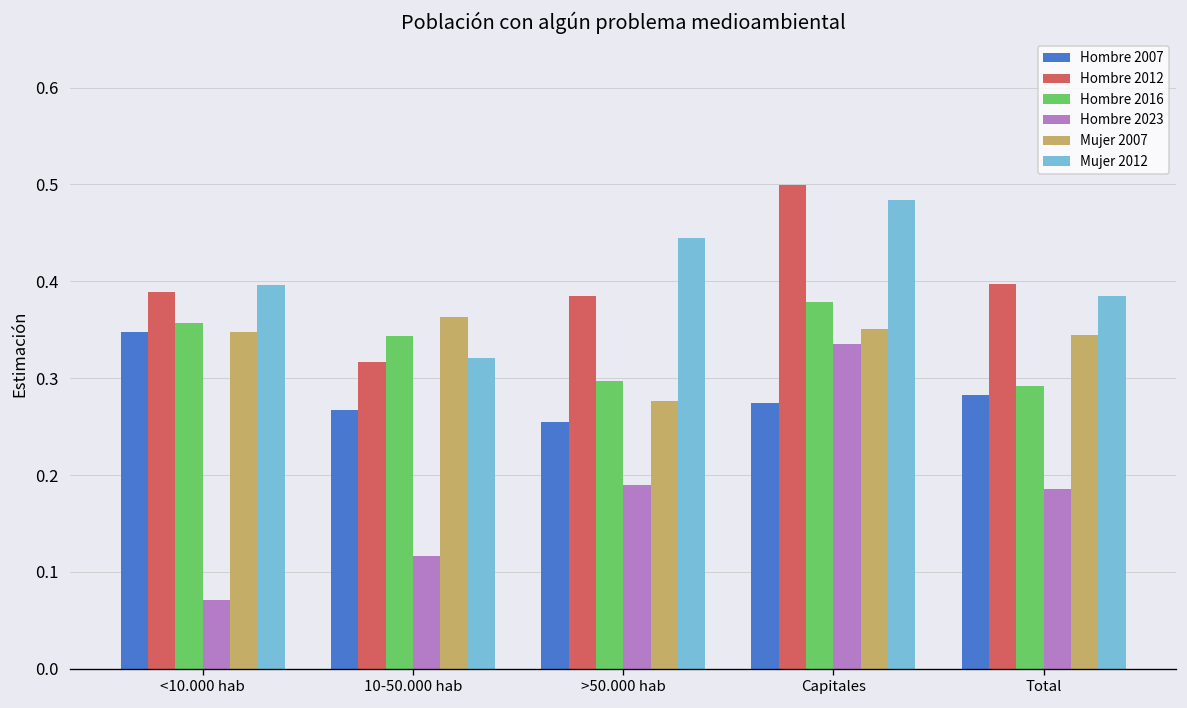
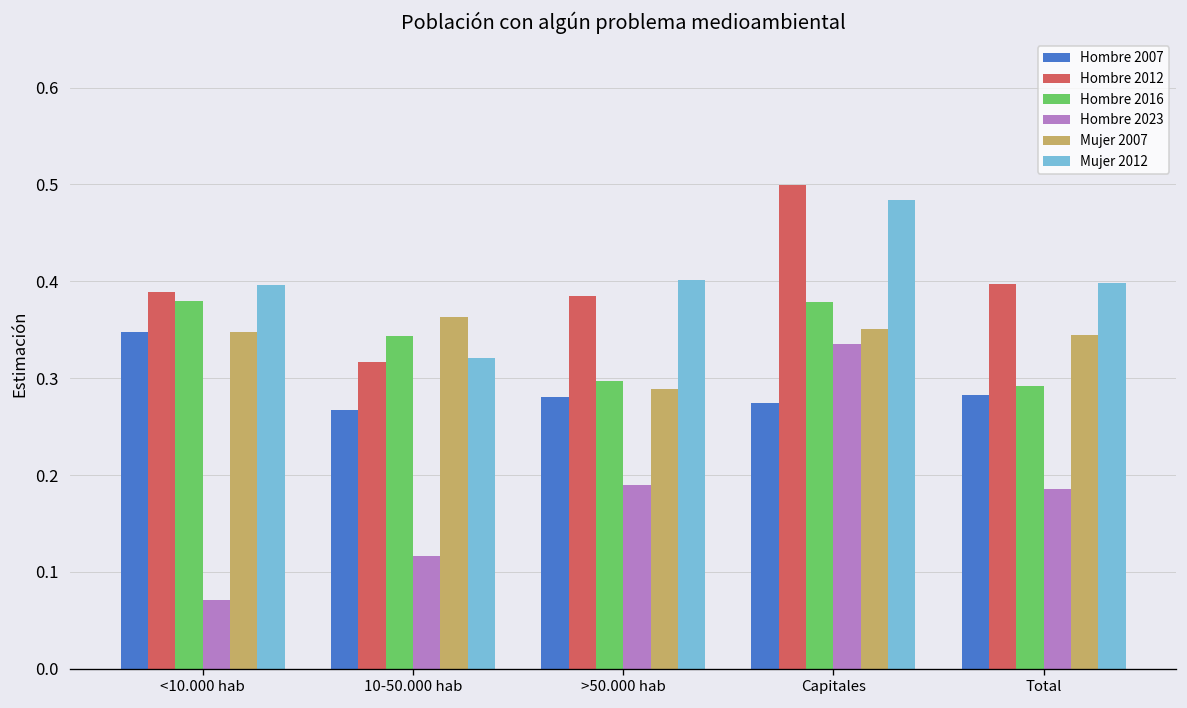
Hombre 2016, <10.000 hab: 0.36 -> 0.38
Hombre 2007, >50.000 hab: 0.26 -> 0.28
Mujer 2007, >50.000 hab: 0.28 -> 0.29
Mujer 2012, >50.000 hab: 0.44 -> 0.40
Mujer 2012, Total: 0.38 -> 0.40
